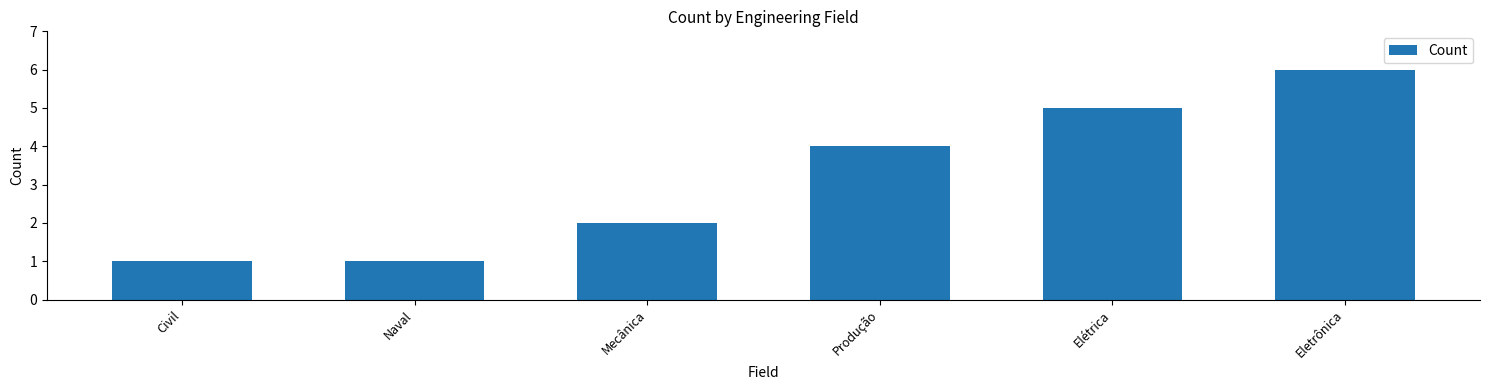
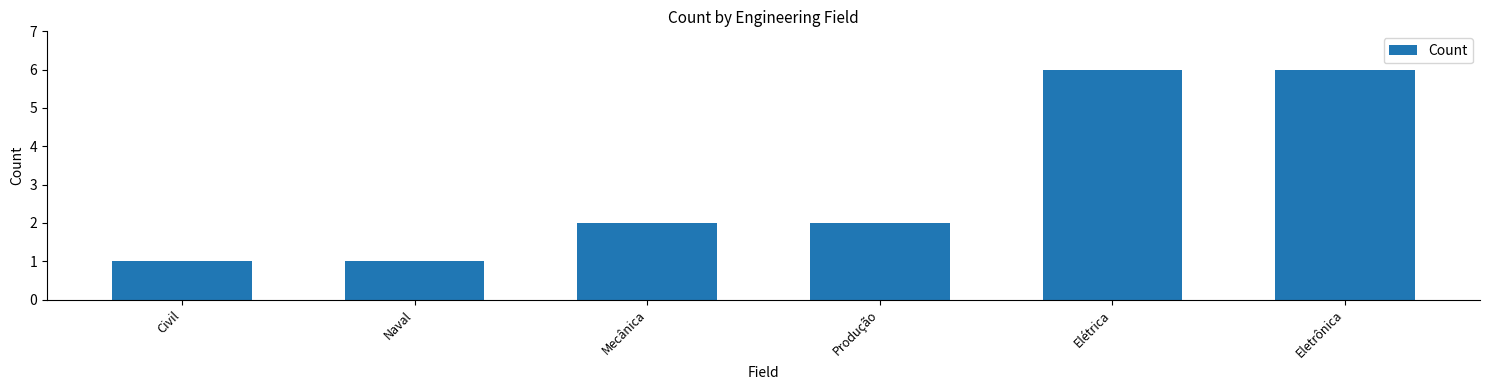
Produção: 4 -> 2
Elétrica: 5 -> 6
